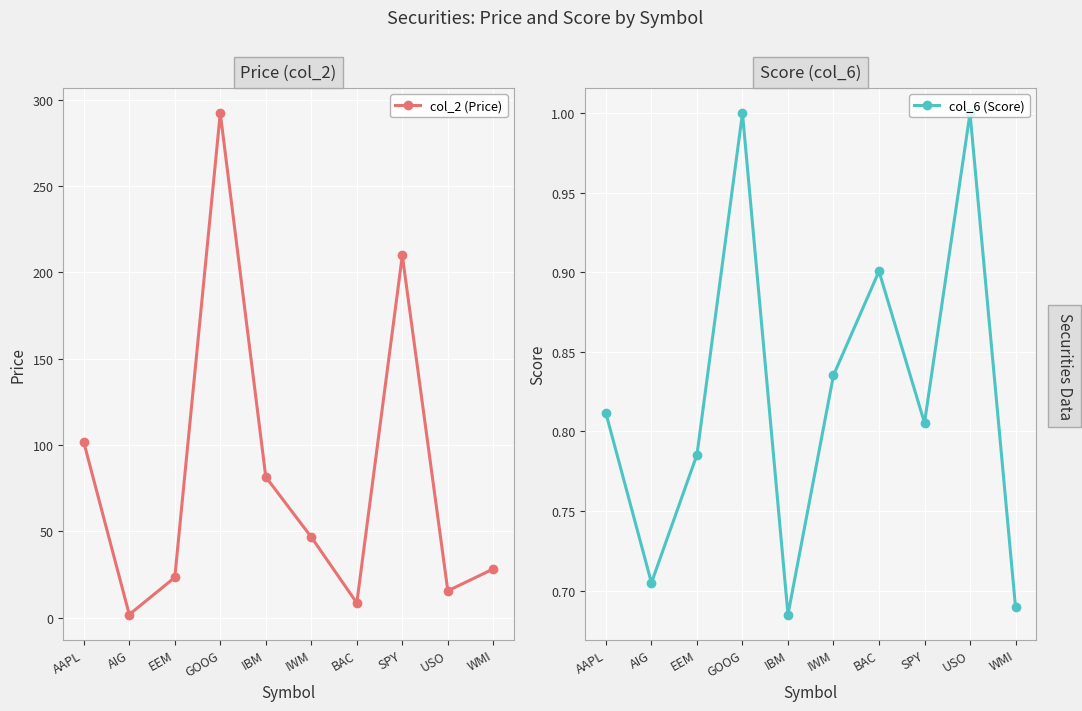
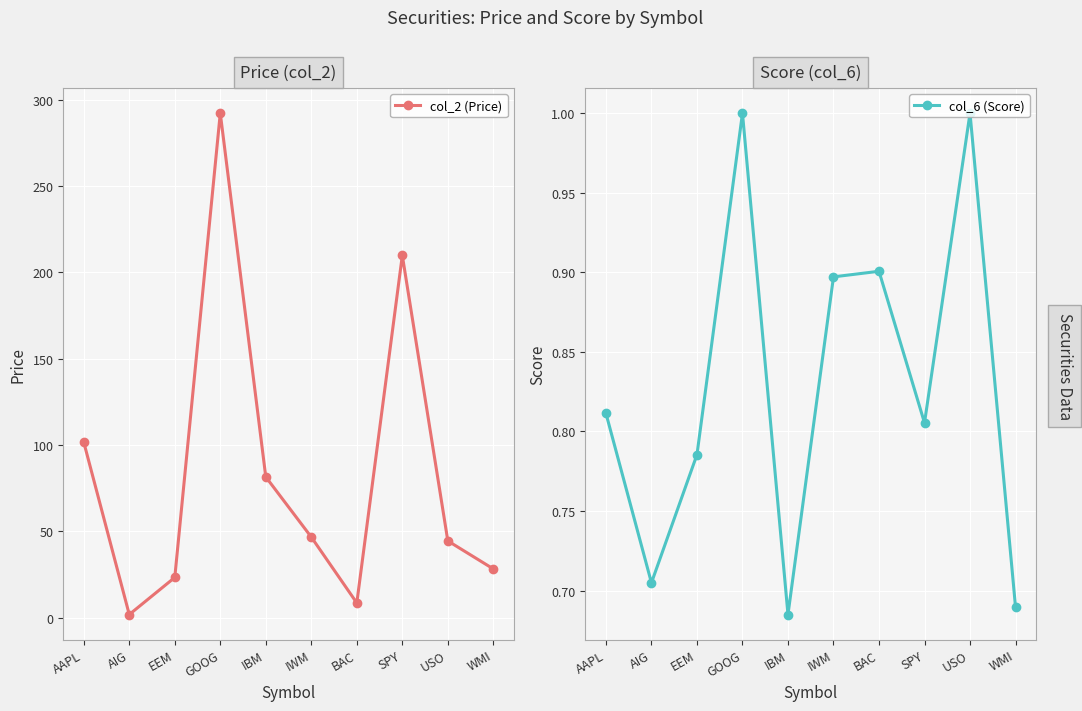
Price (col_2), USO: 16 -> 45
Score (col_6), IWM: 0.835 -> 0.897
